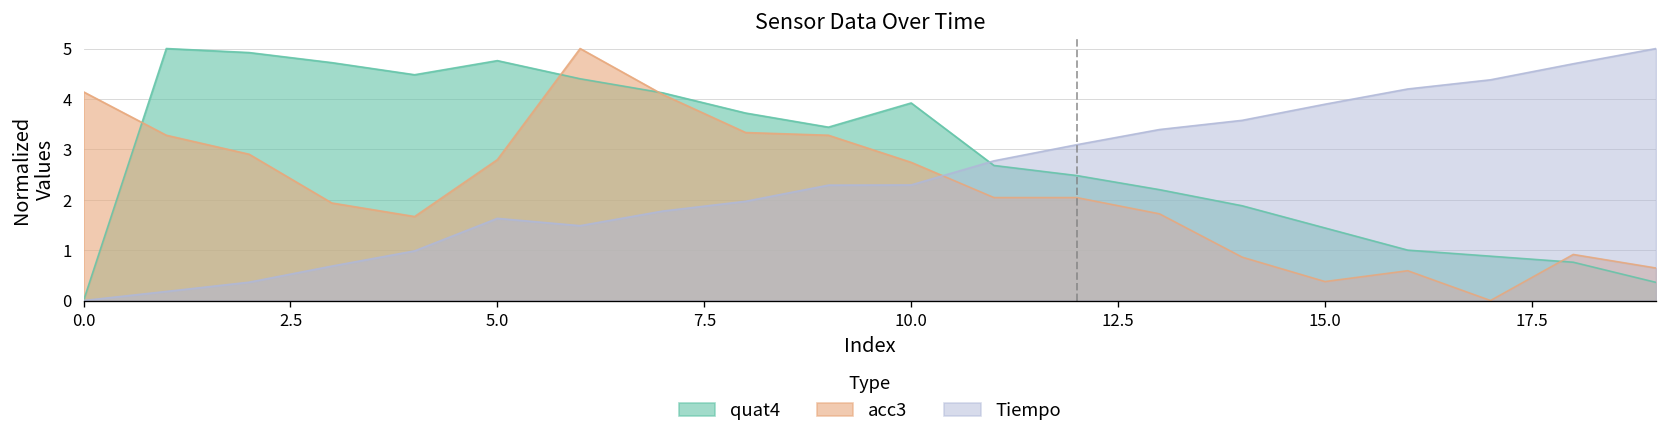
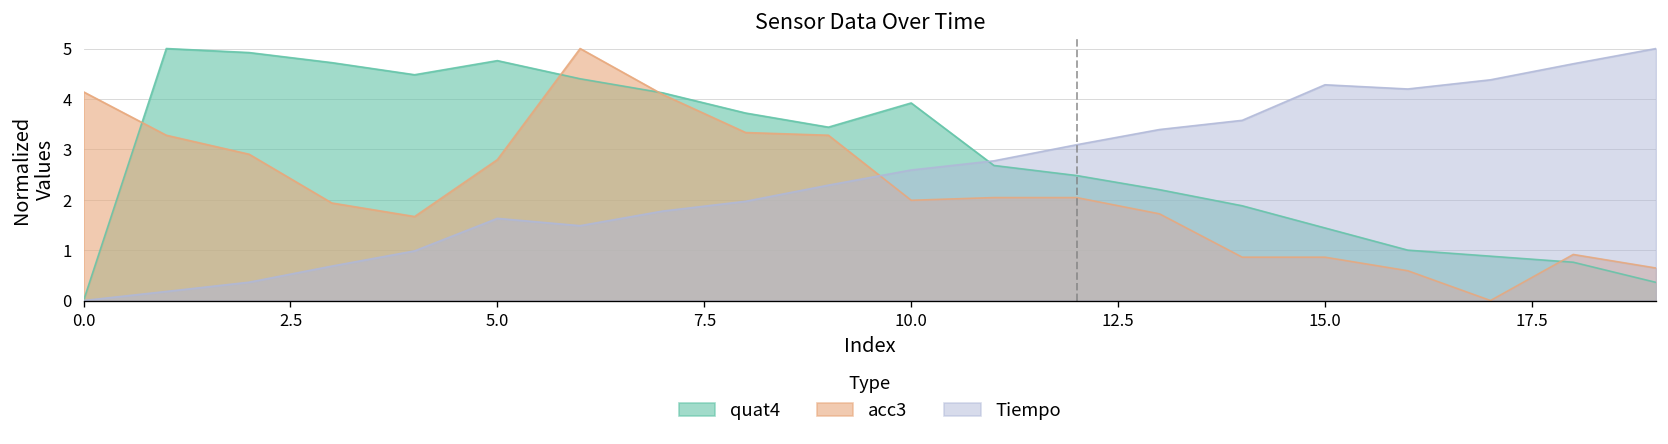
acc3, 10.0: 2.7 -> 2.0
Tiempo, 10.0: 2.3 -> 2.6
acc3, 15.0: 0.4 -> 0.9
Tiempo, 15.0: 3.9 -> 4.3
